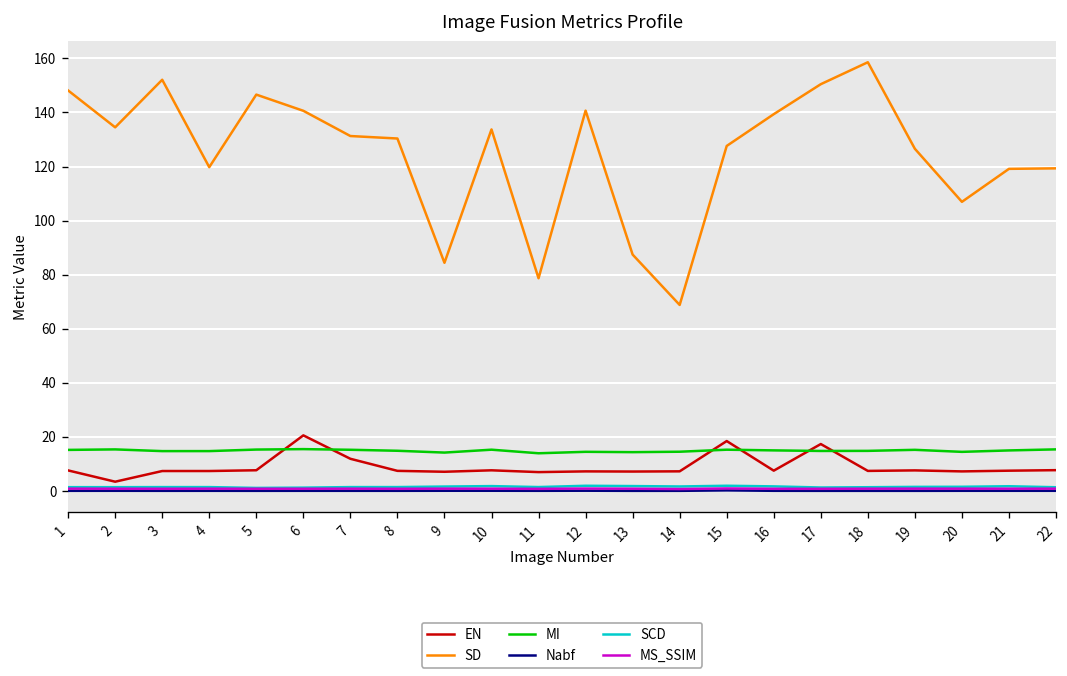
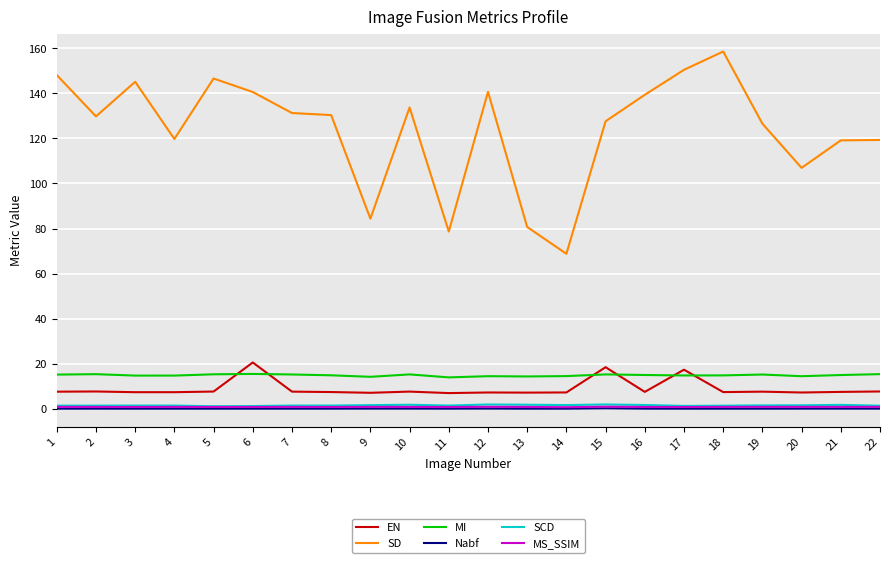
EN, 2: 3 -> 8
SD, 2: 134 -> 130
SD, 3: 152 -> 145
EN, 7: 12 -> 8
SD, 13: 87 -> 81
